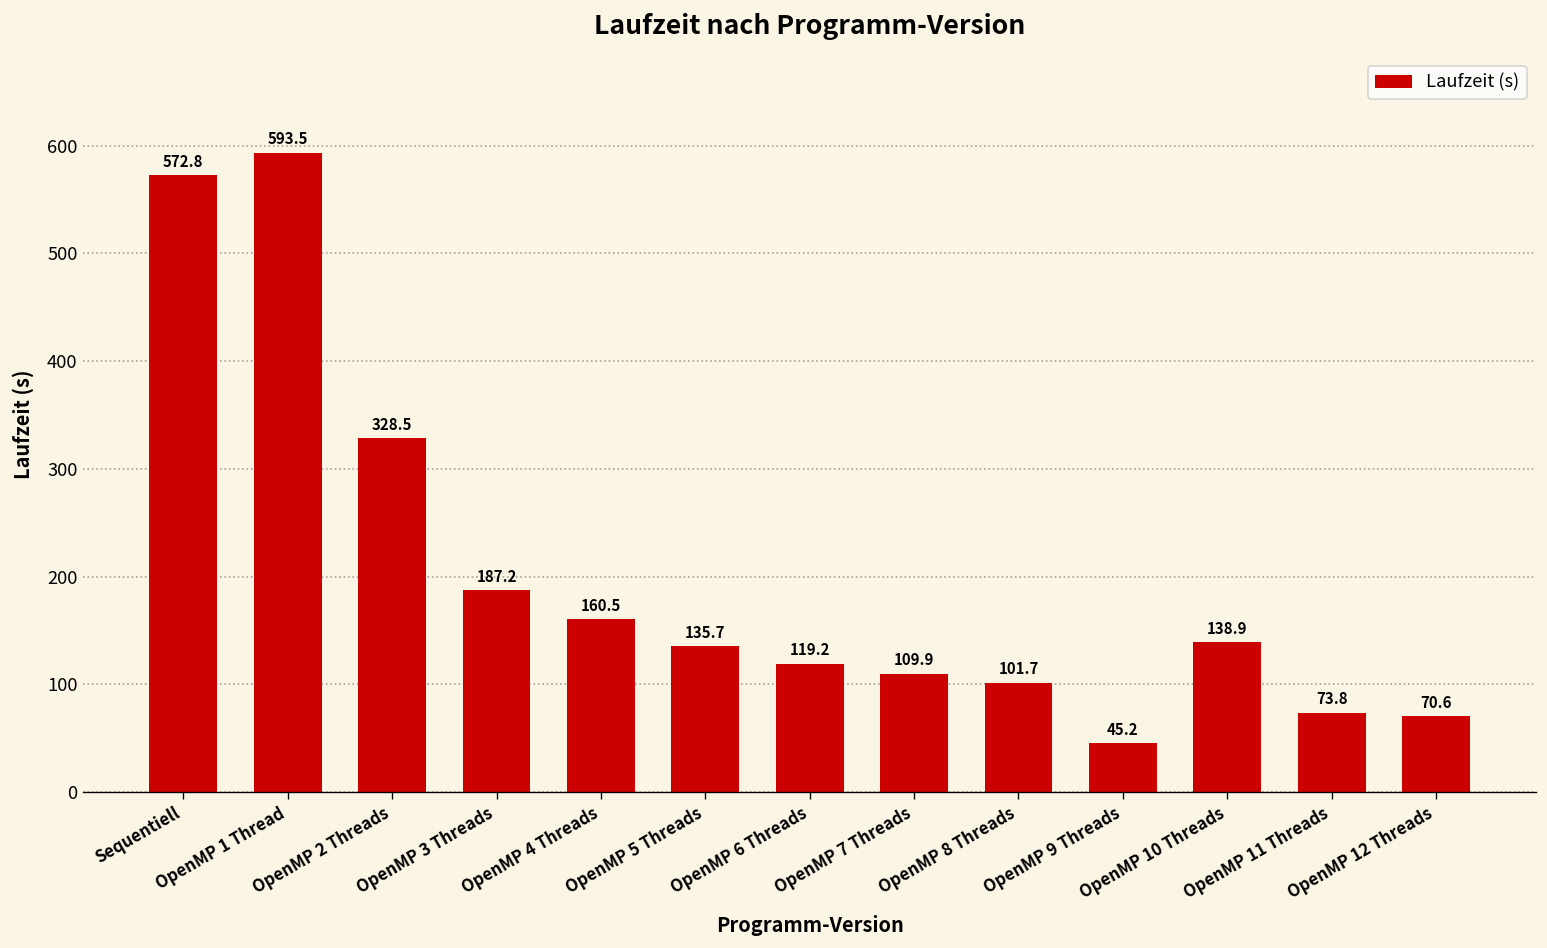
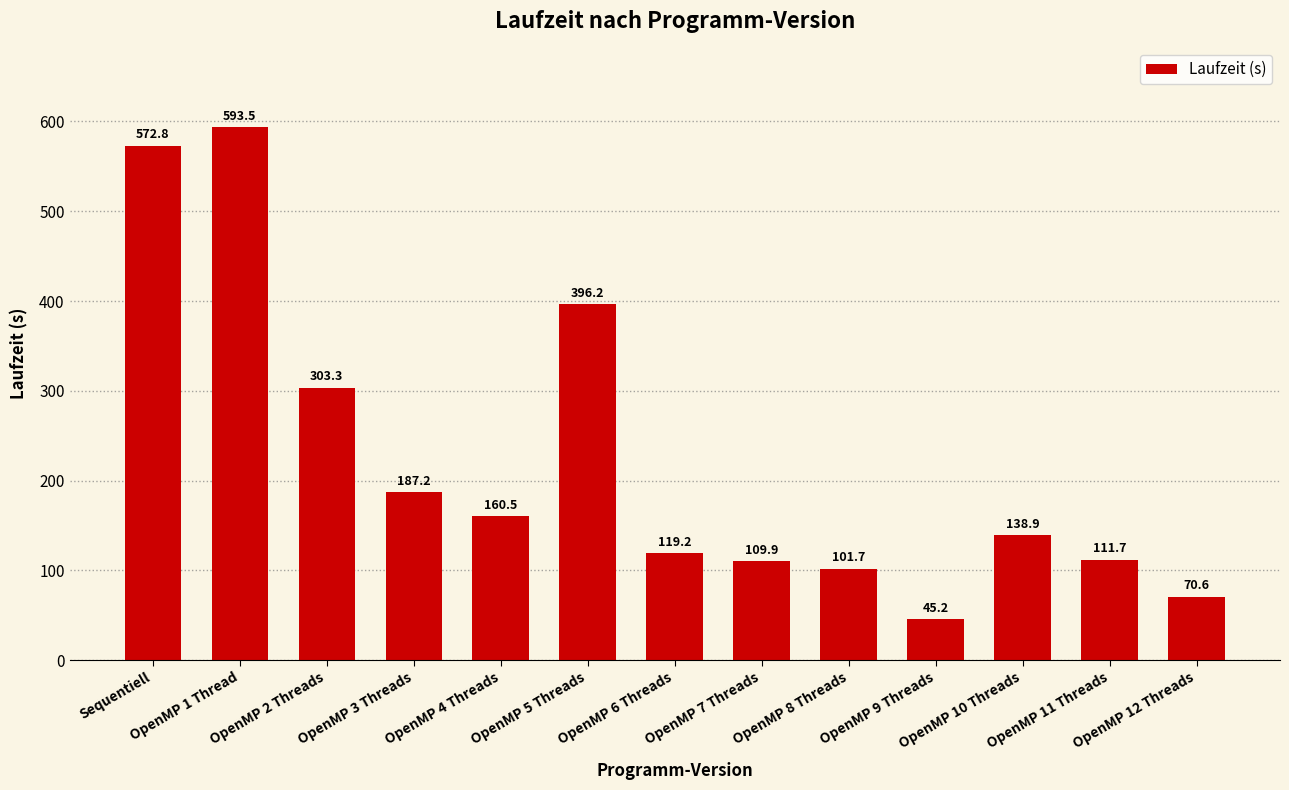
OpenMP 2 Threads: 328.5 -> 303.3
OpenMP 5 Threads: 135.7 -> 396.2
OpenMP 11 Threads: 73.8 -> 111.7
